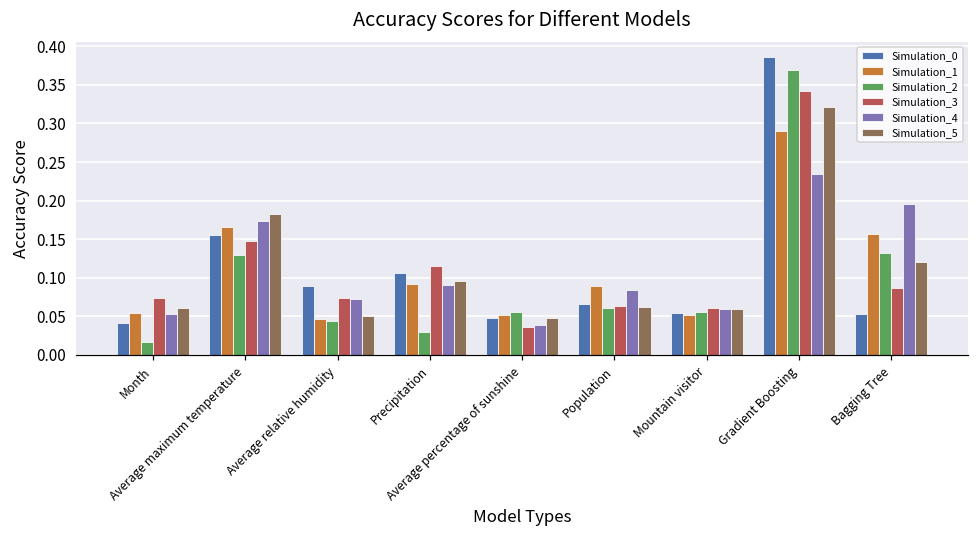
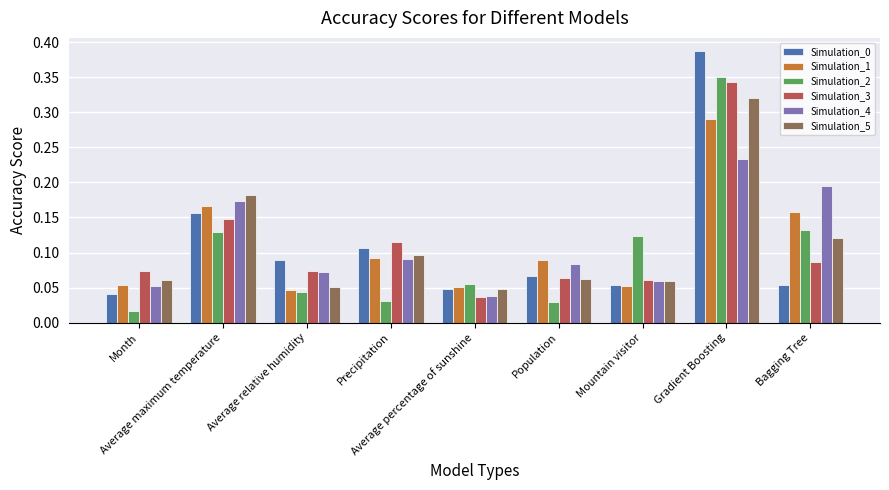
Simulation_2, Population: 0.06 -> 0.03
Simulation_2, Mountain visitor: 0.06 -> 0.12
Simulation_2, Gradient Boosting: 0.37 -> 0.35
